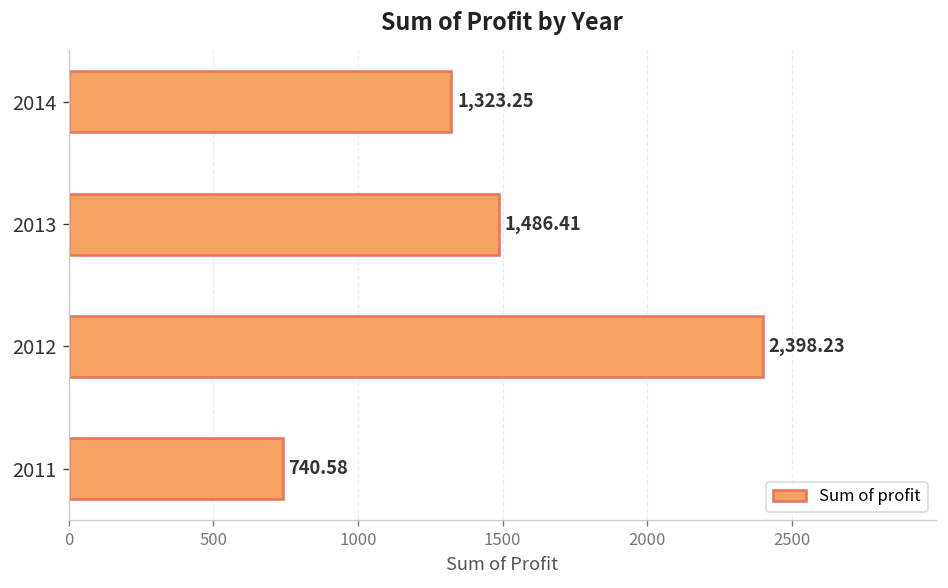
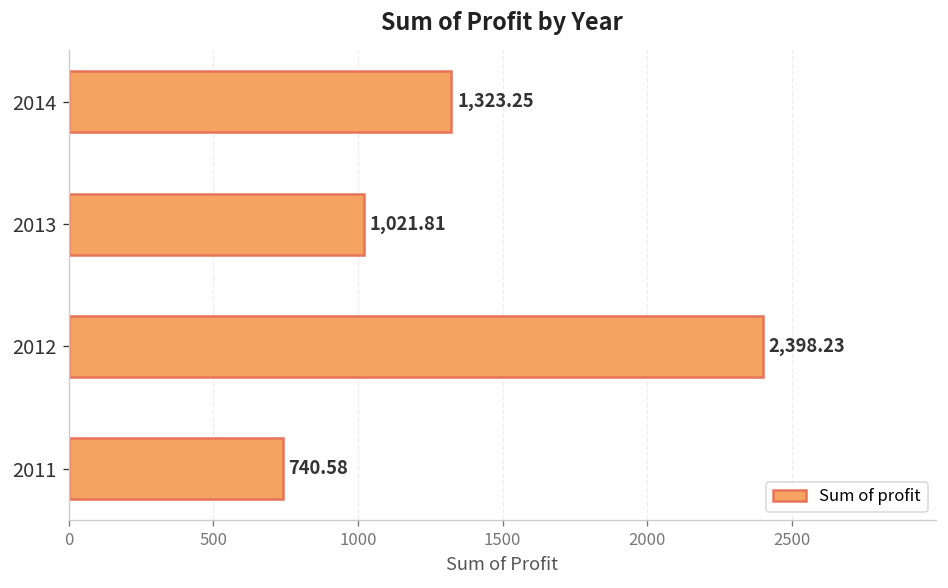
2013: 1,486.41 -> 1,021.81
